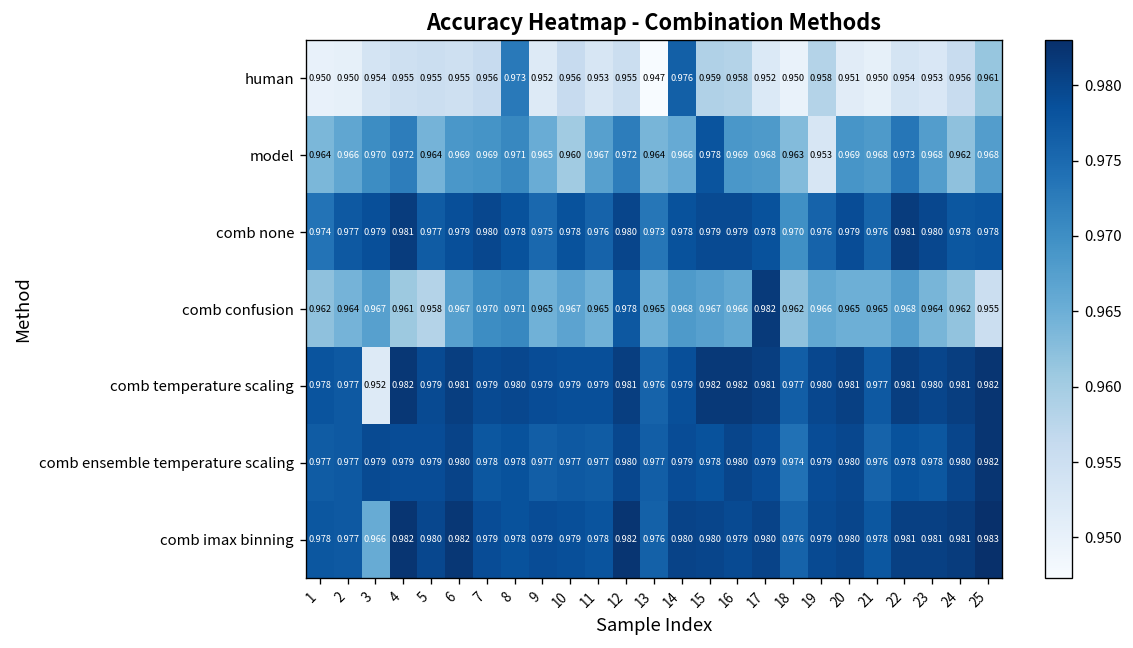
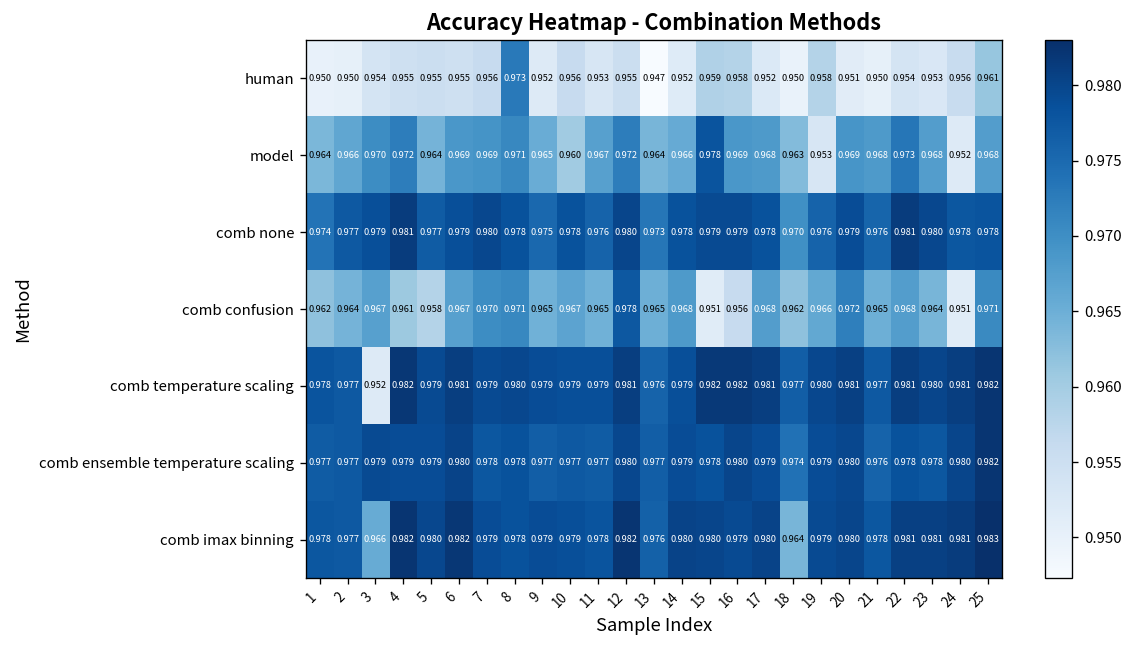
human, 14: 0.976 -> 0.952
model, 24: 0.962 -> 0.952
comb confusion, 15: 0.967 -> 0.951
comb confusion, 16: 0.966 -> 0.956
comb confusion, 17: 0.982 -> 0.968
comb confusion, 20: 0.965 -> 0.972
comb confusion, 24: 0.962 -> 0.951
comb confusion, 25: 0.955 -> 0.971
comb imax binning, 18: 0.976 -> 0.964
